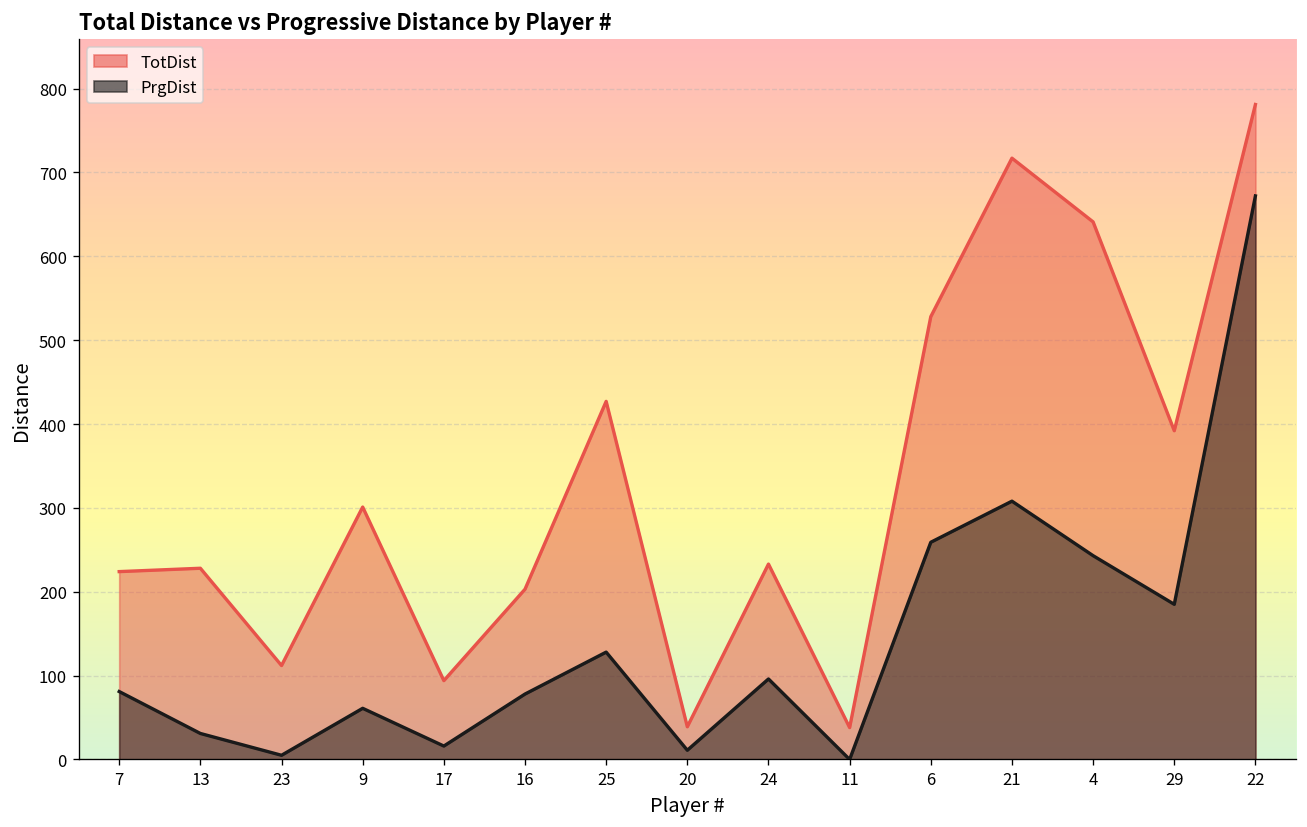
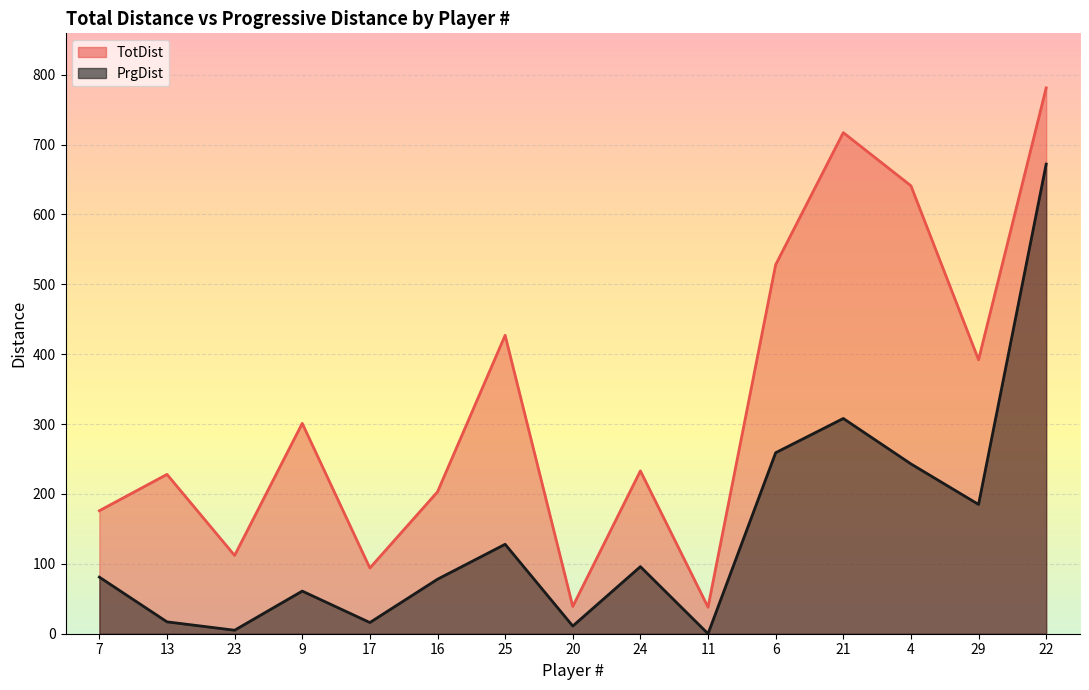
TotDist, 7: 220 -> 180
PrgDist, 13: 30 -> 20
